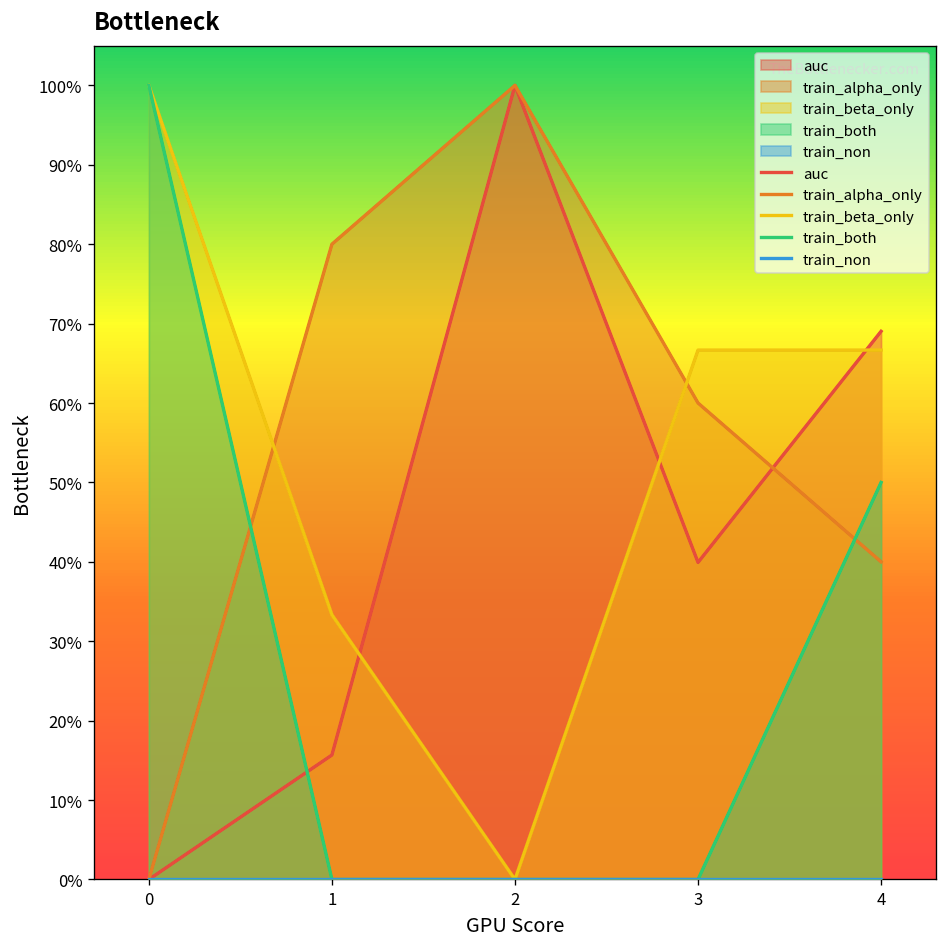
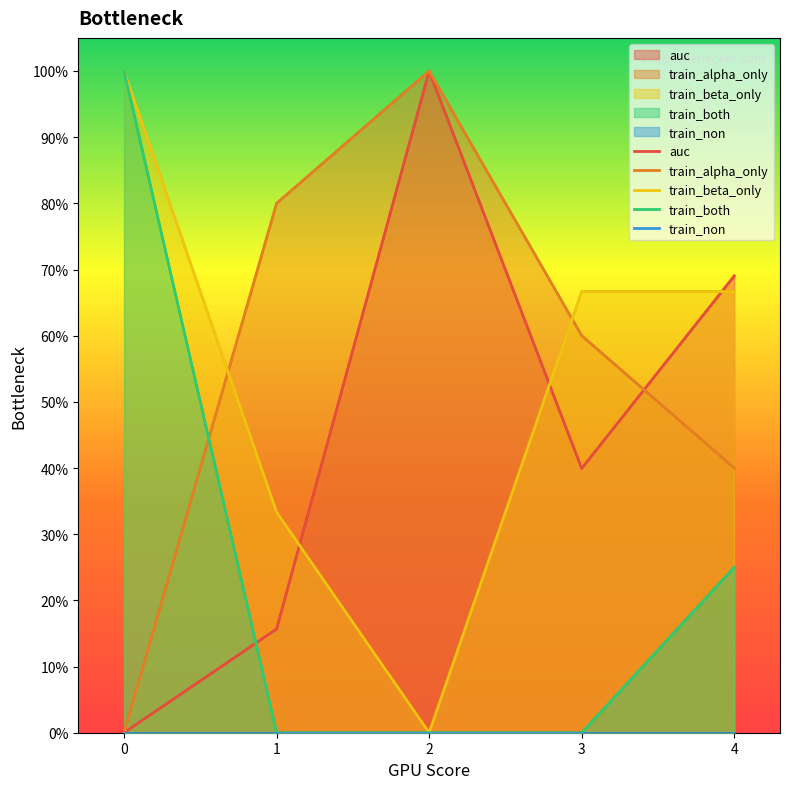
train_both, 4: 50% -> 25%
